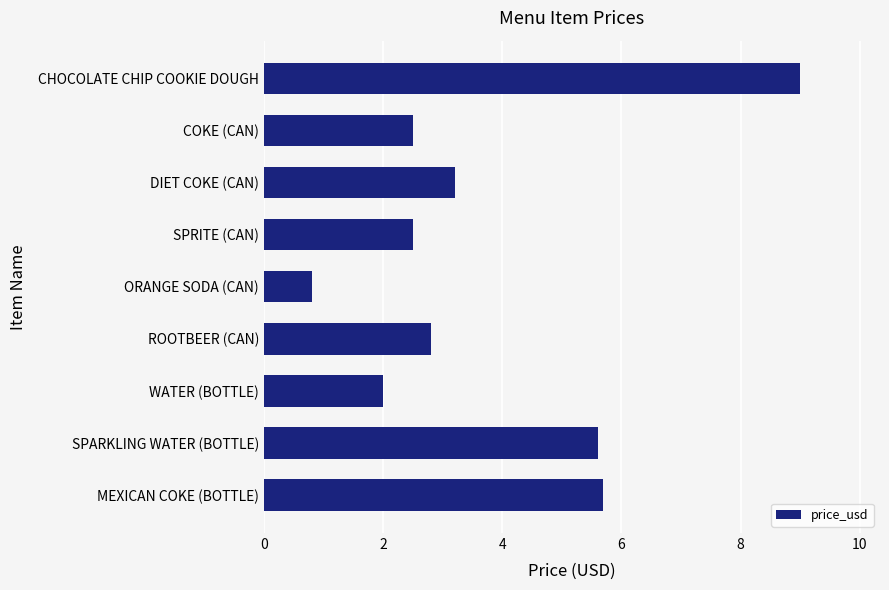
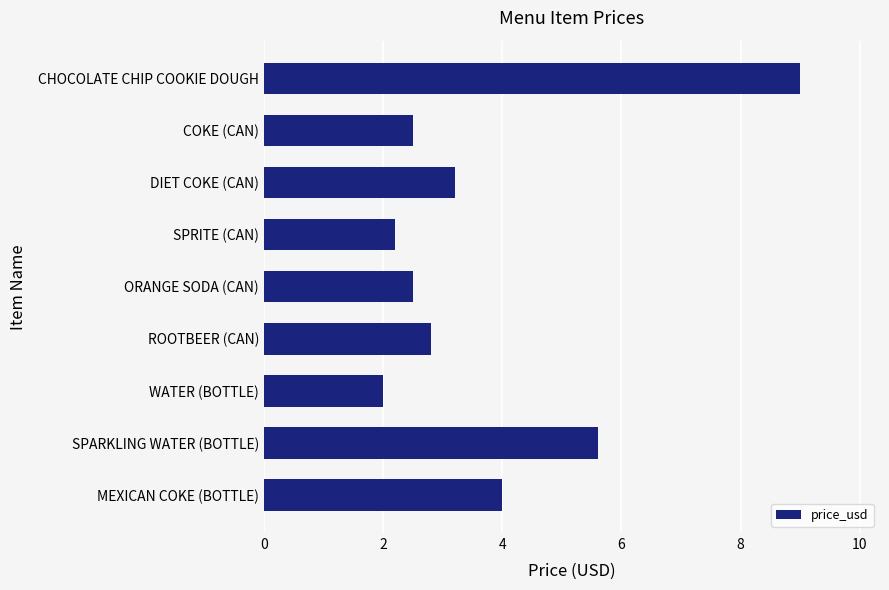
SPRITE (CAN): 2.5 -> 2.2
ORANGE SODA (CAN): 0.8 -> 2.5
MEXICAN COKE (BOTTLE): 5.7 -> 4.0
